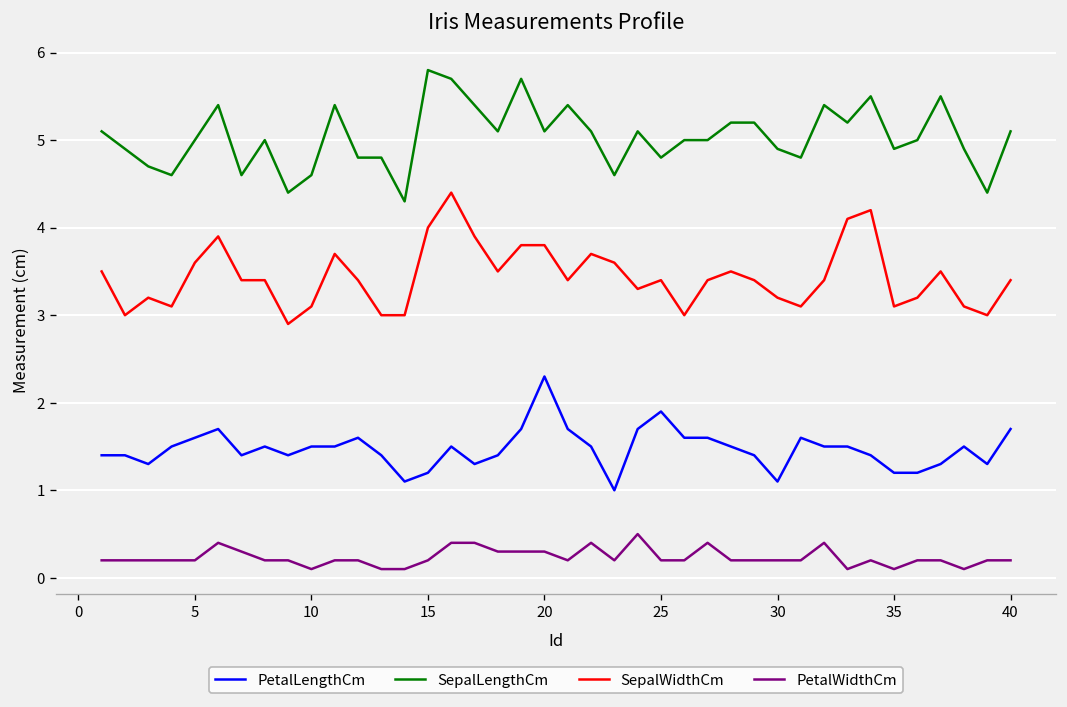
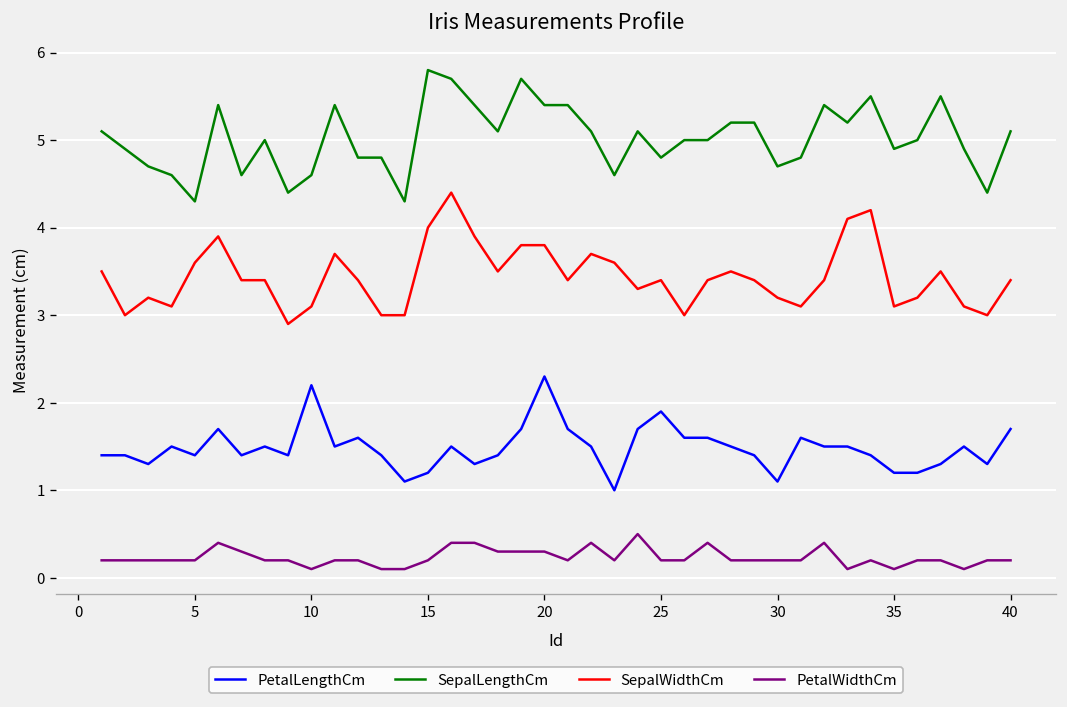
PetalLengthCm, 5: 1.6 -> 1.4
SepalLengthCm, 5: 5.0 -> 4.3
PetalLengthCm, 10: 1.5 -> 2.2
SepalLengthCm, 20: 5.1 -> 5.4
SepalLengthCm, 30: 4.9 -> 4.7
